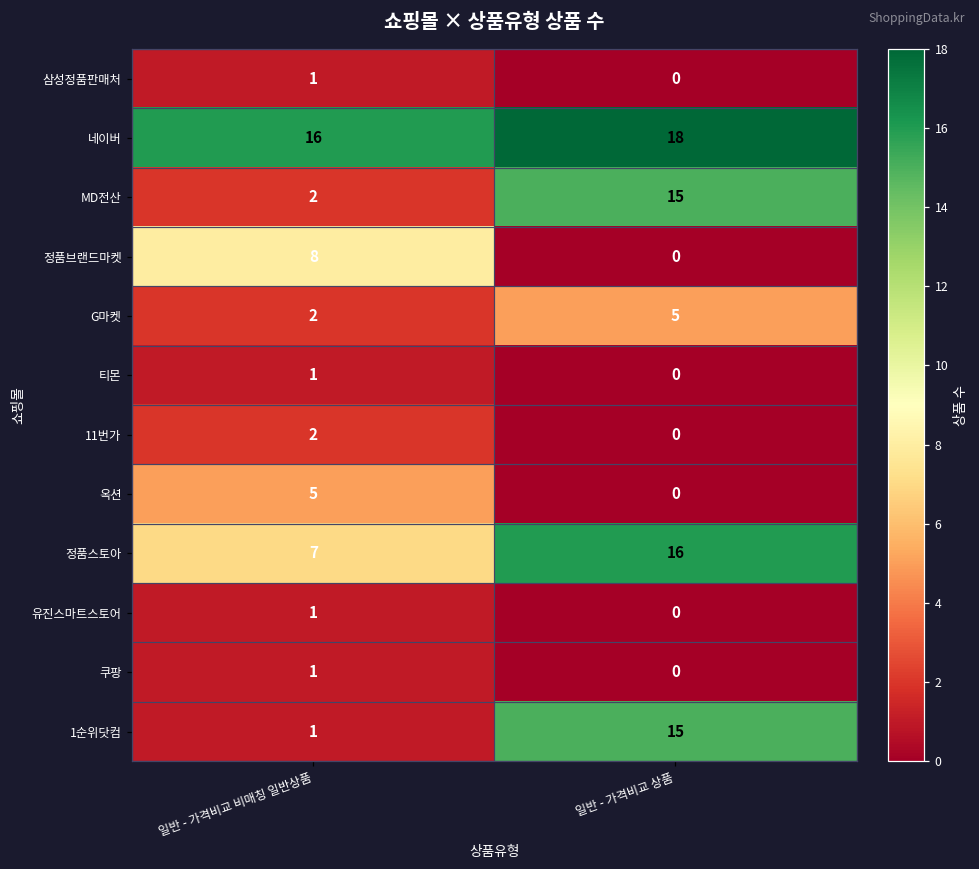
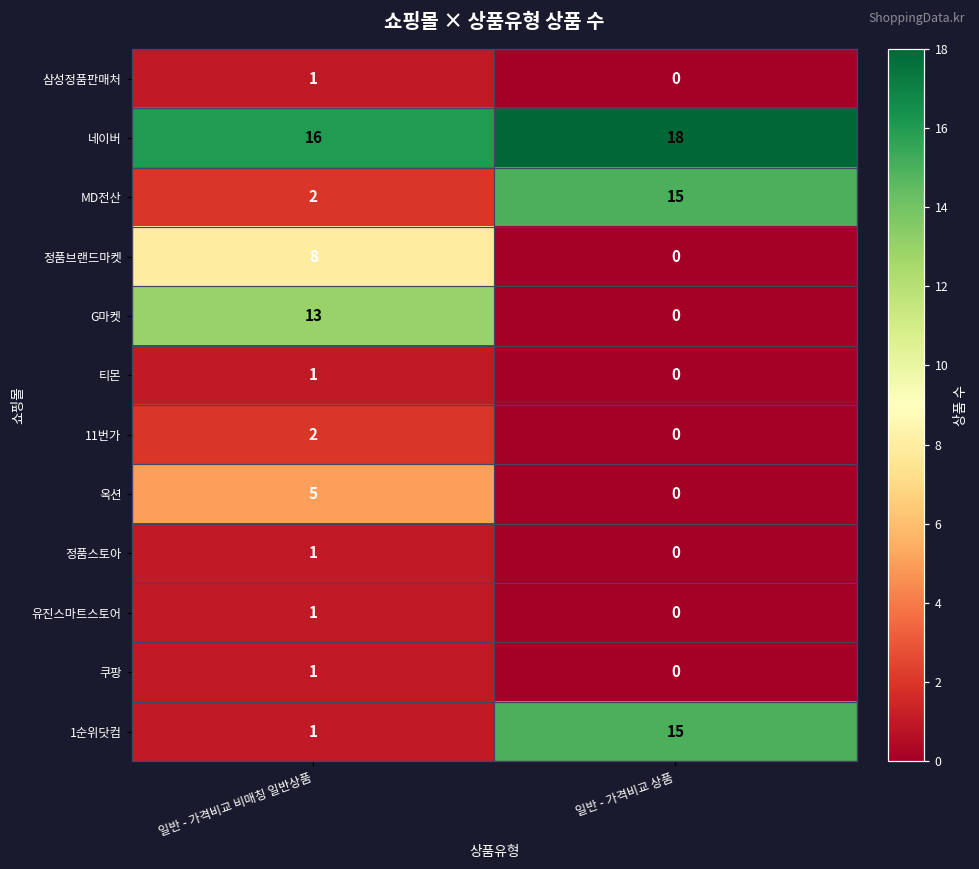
G마켓, 일반 - 가격비교 비매칭 일반상품: 2 -> 13
G마켓, 일반 - 가격비교 상품: 5 -> 0
정품스토아, 일반 - 가격비교 비매칭 일반상품: 7 -> 1
정품스토아, 일반 - 가격비교 상품: 16 -> 0
